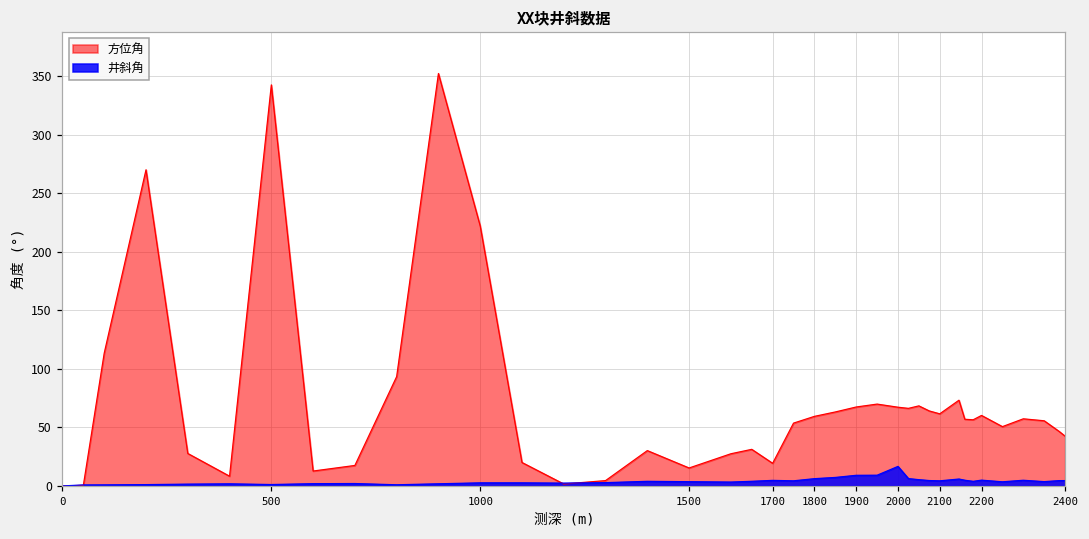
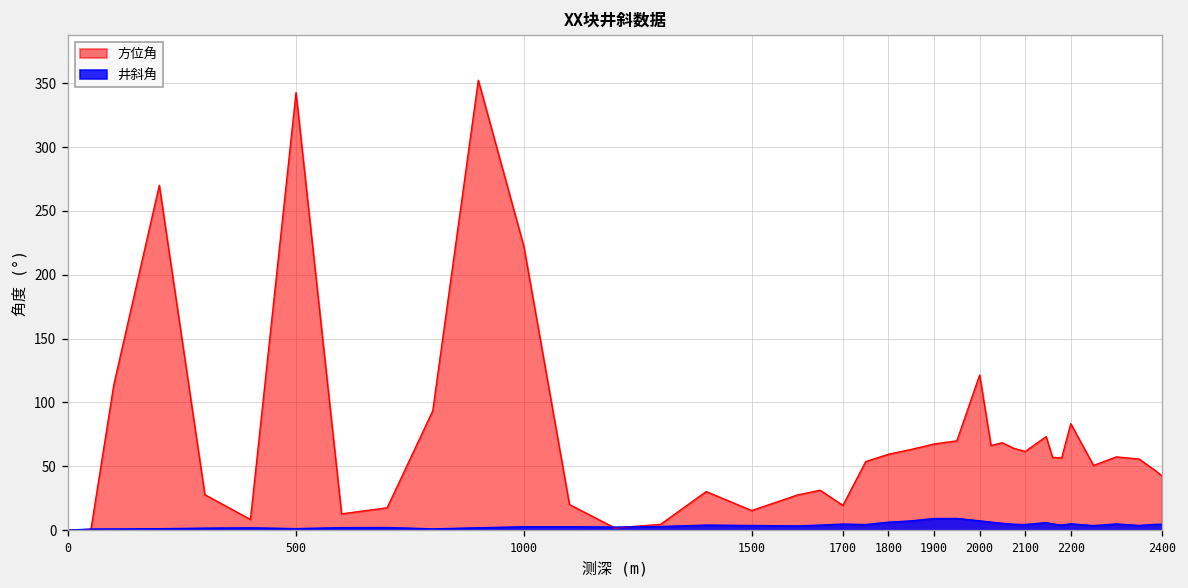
方位角, 2000: 67 -> 121
井斜角, 2000: 17 -> 7
方位角, 2200: 60 -> 83
